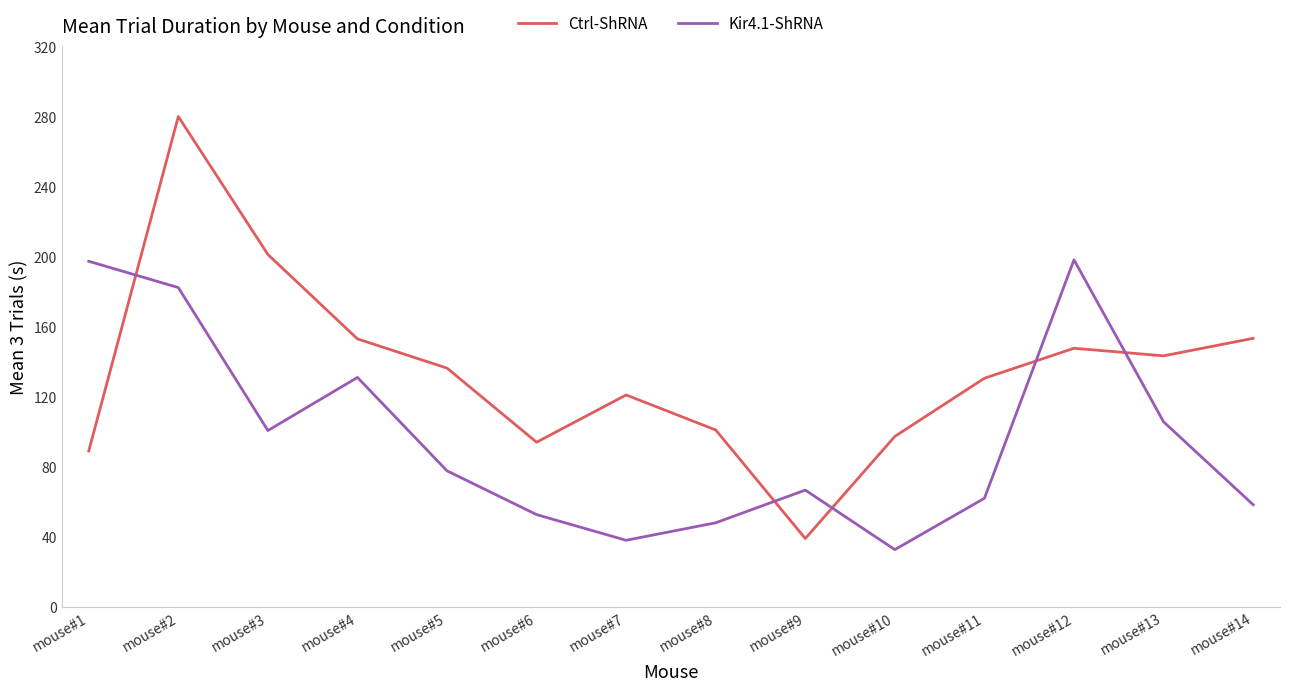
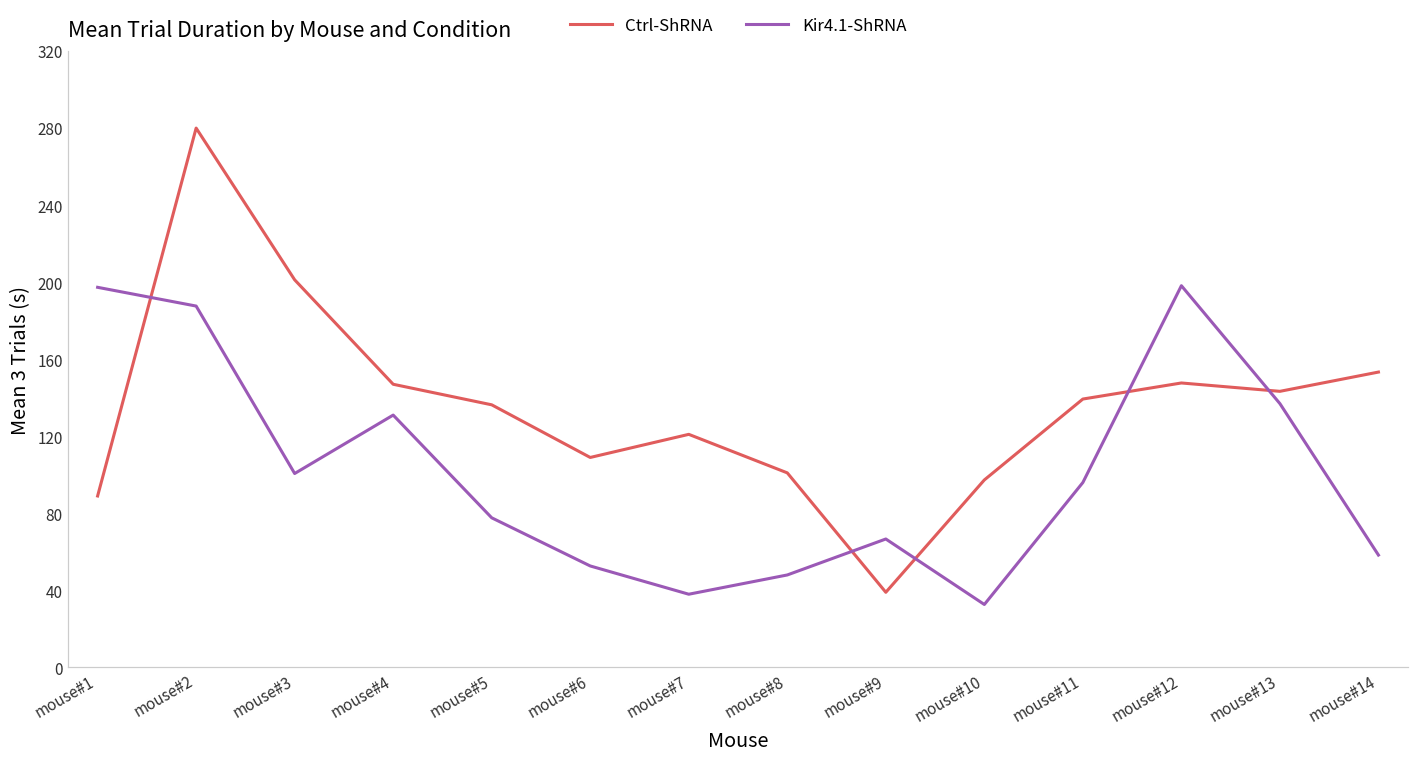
Kir4.1-ShRNA, mouse#2: 182 -> 188
Ctrl-ShRNA, mouse#4: 153 -> 147
Ctrl-ShRNA, mouse#6: 94 -> 109
Ctrl-ShRNA, mouse#11: 131 -> 139
Kir4.1-ShRNA, mouse#11: 62 -> 96
Kir4.1-ShRNA, mouse#13: 106 -> 137
